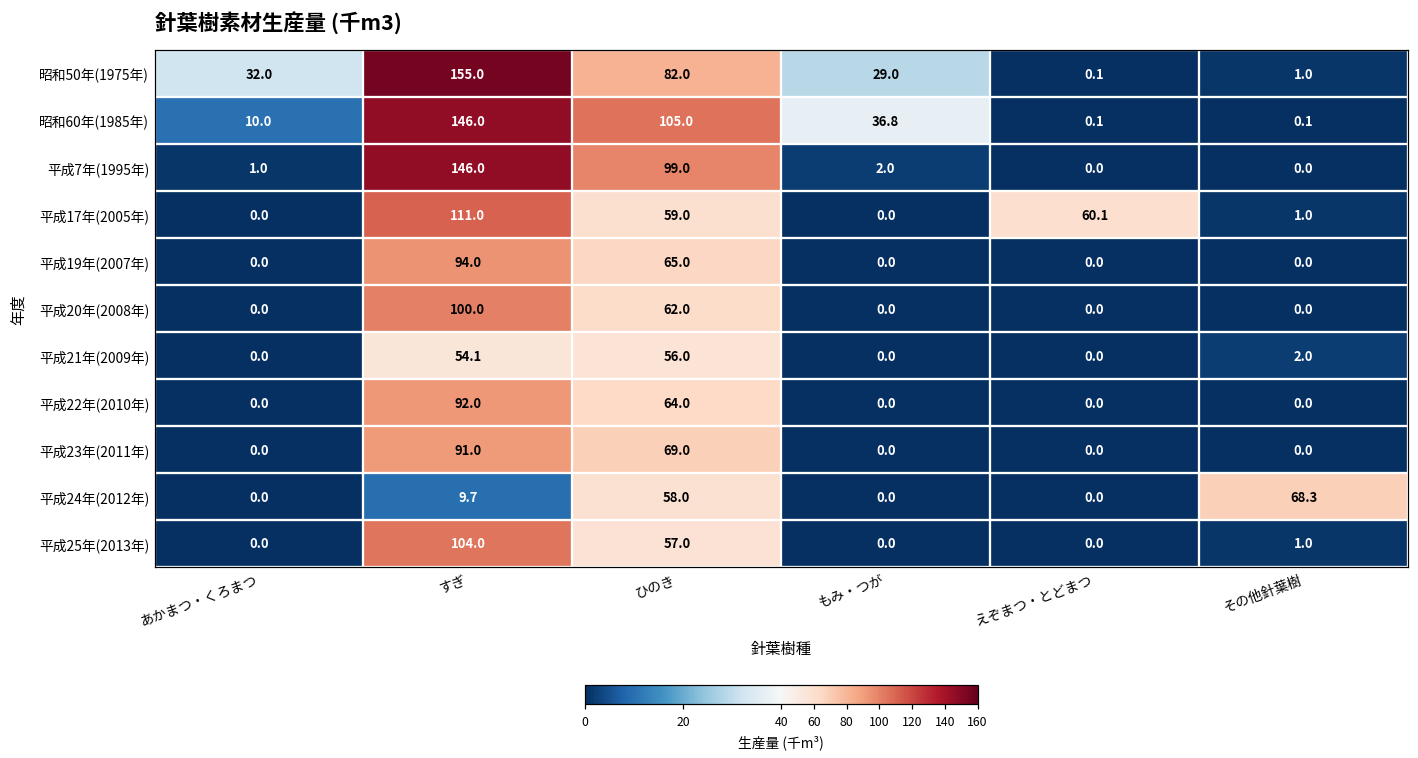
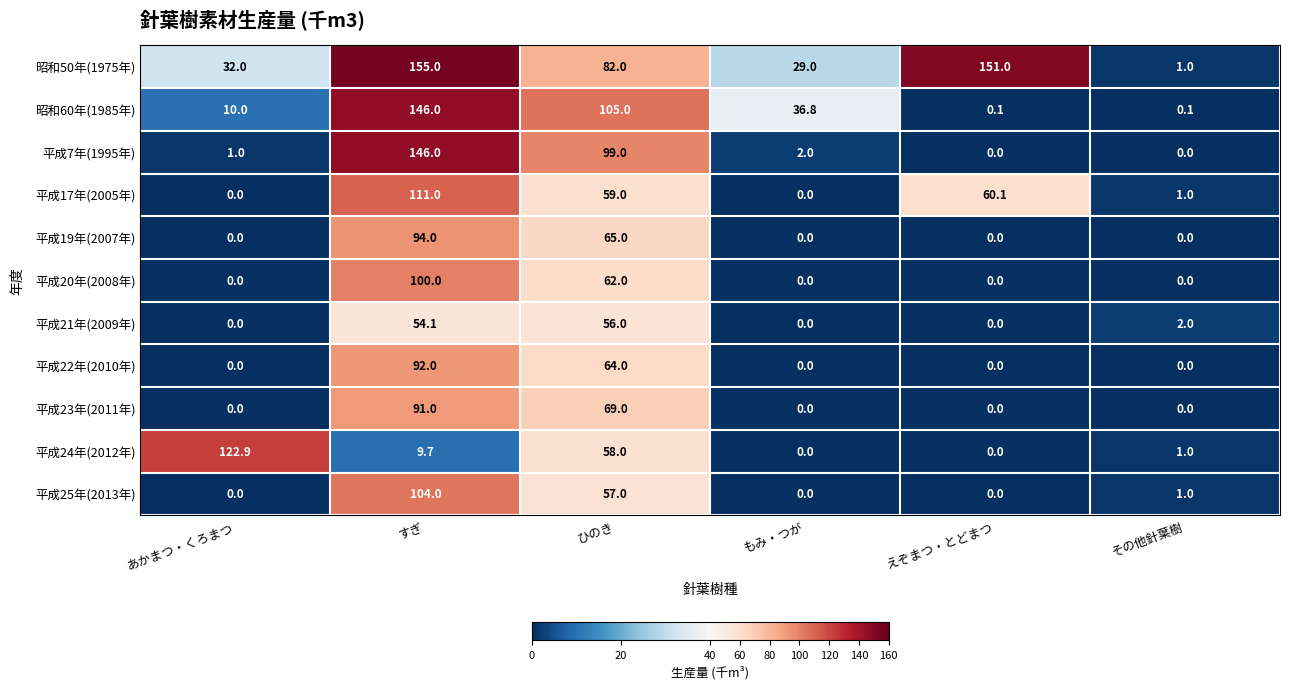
昭和50年(1975年), えぞまつ・とどまつ: 0.1 -> 151.0
平成24年(2012年), あかまつ・くろまつ: 0.0 -> 122.9
平成24年(2012年), その他針葉樹: 68.3 -> 1.0
